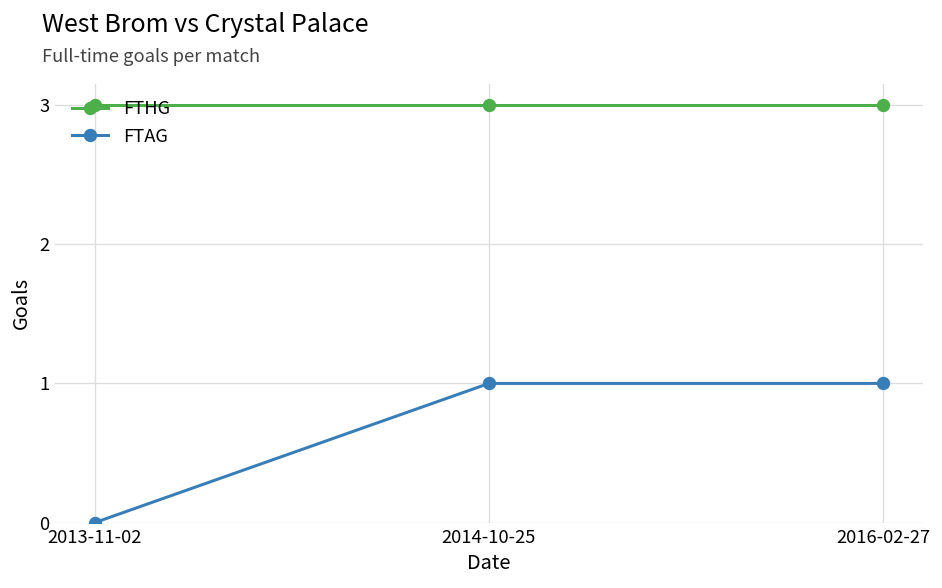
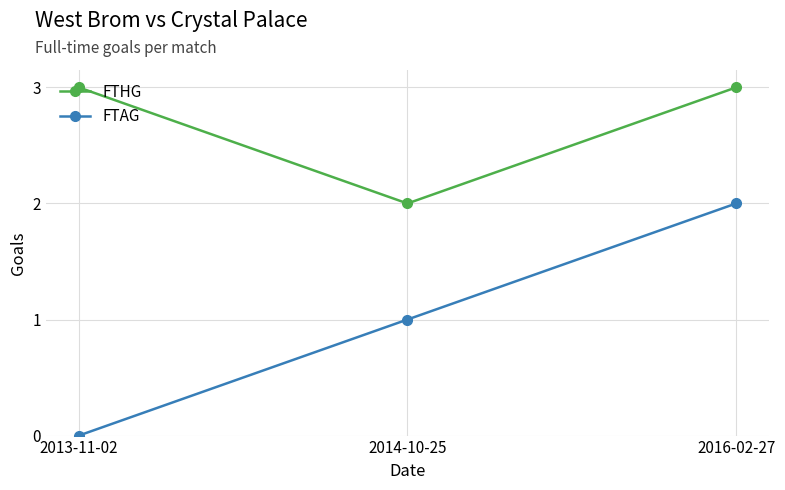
FTHG, 2014-10-25: 3 -> 2
FTAG, 2016-02-27: 1 -> 2
